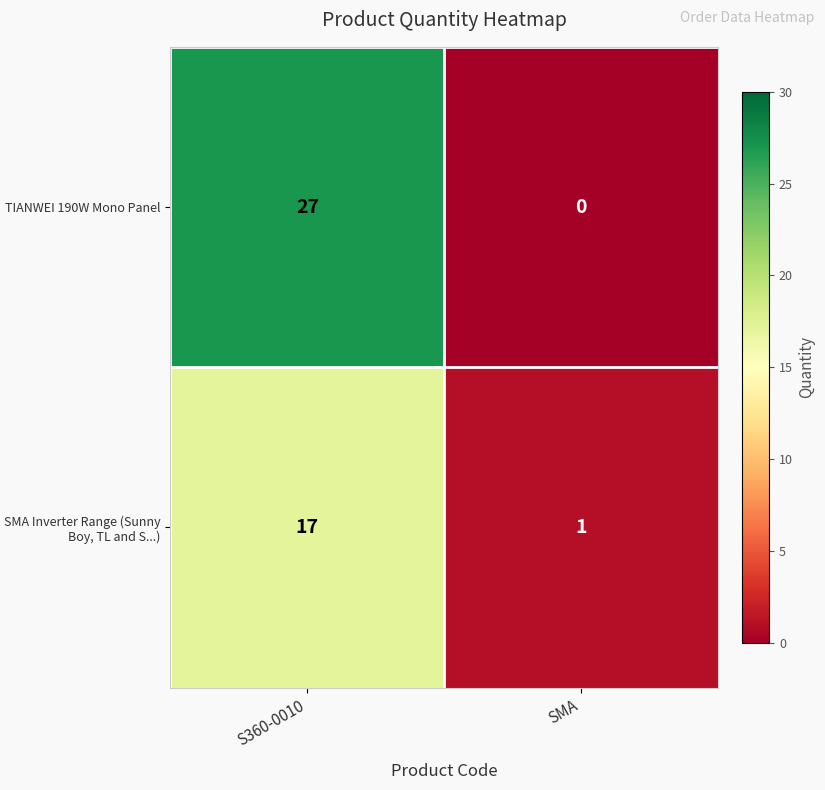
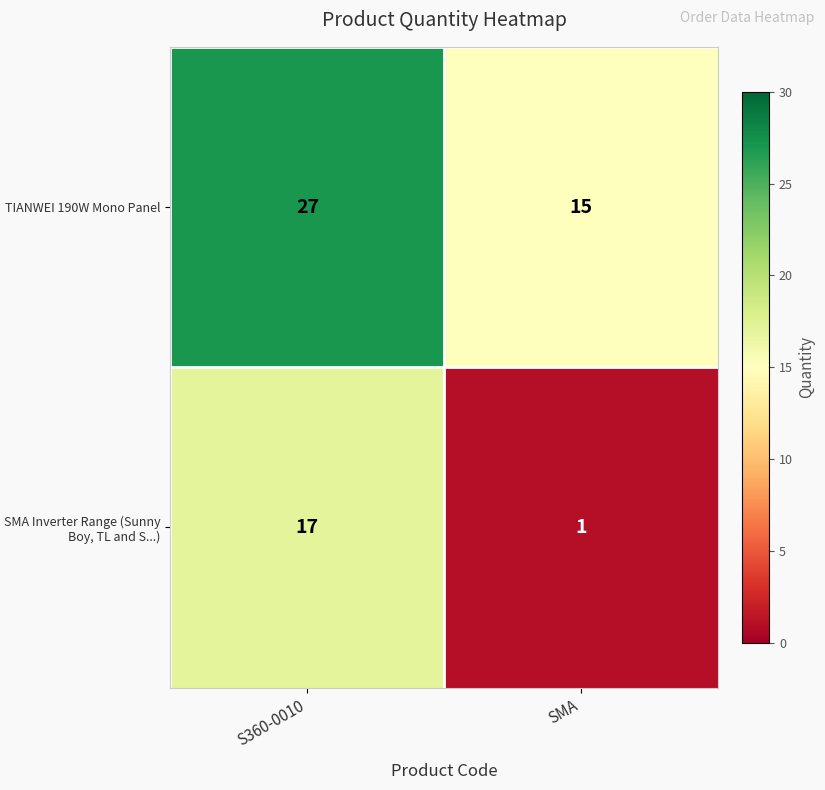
TIANWEI 190W Mono Panel, SMA: 0 -> 15
